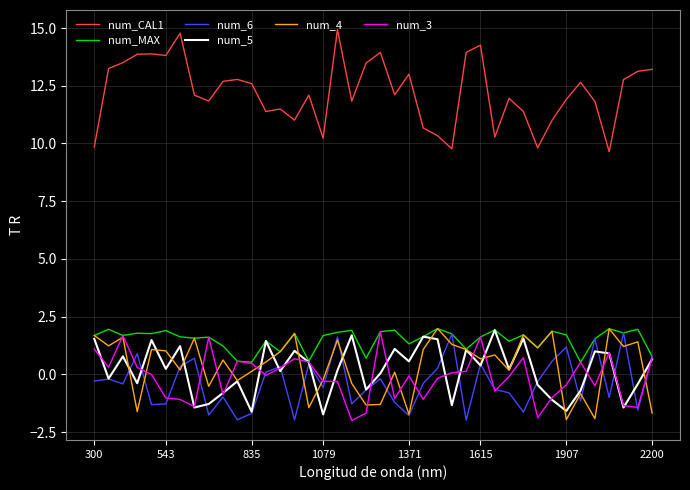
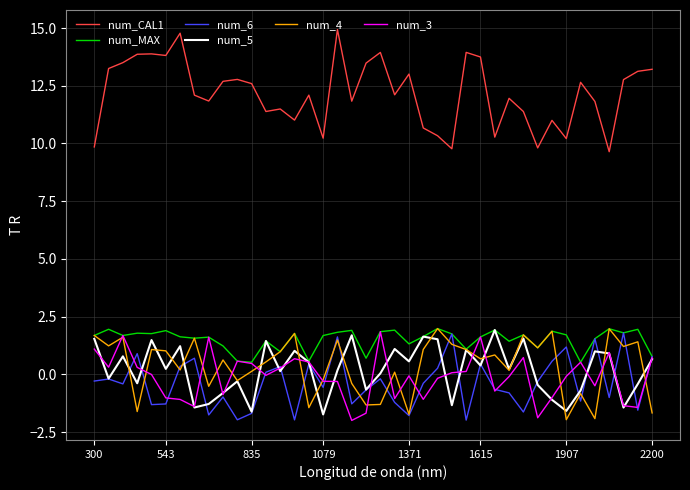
num_CAL1, 1615: 14.3 -> 13.7
num_CAL1, 1907: 11.9 -> 10.2
num_3, 1907: -0.5 -> -0.1
